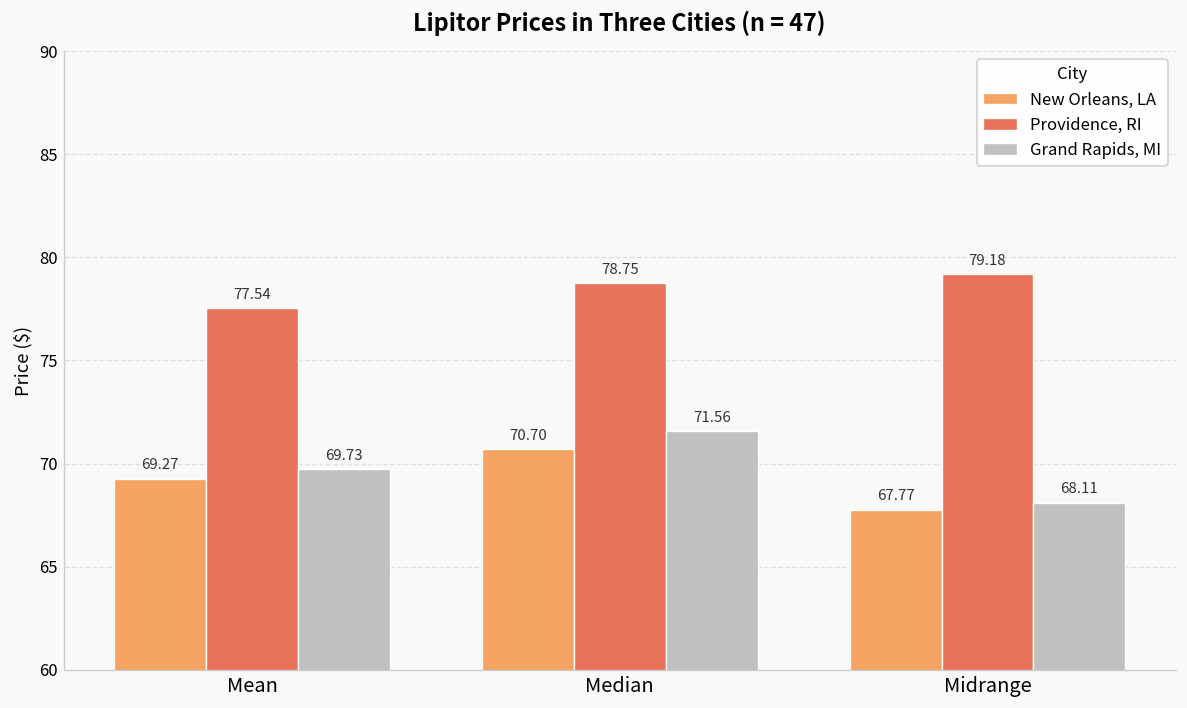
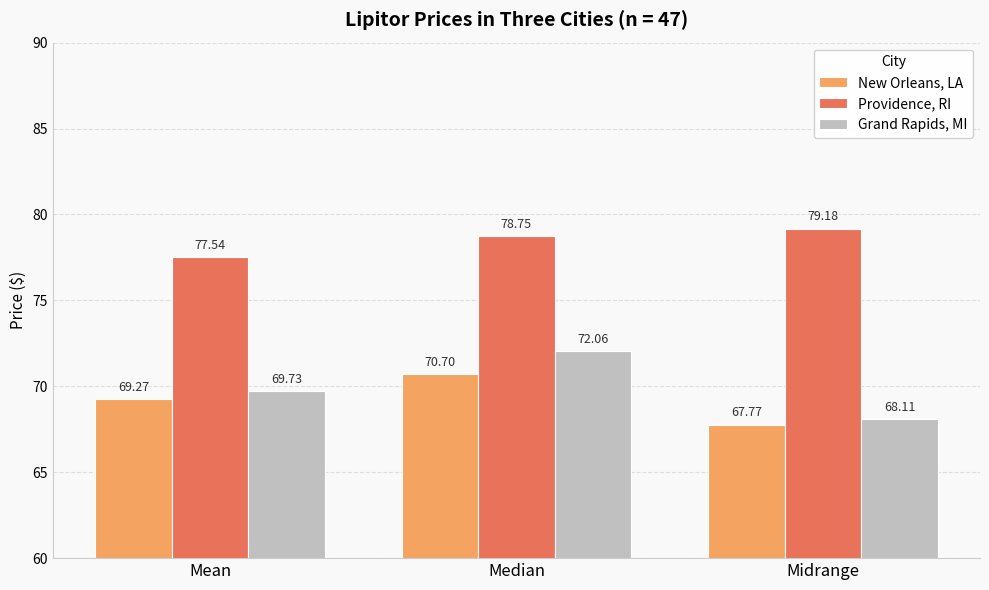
Grand Rapids, MI, Median: 71.56 -> 72.06
